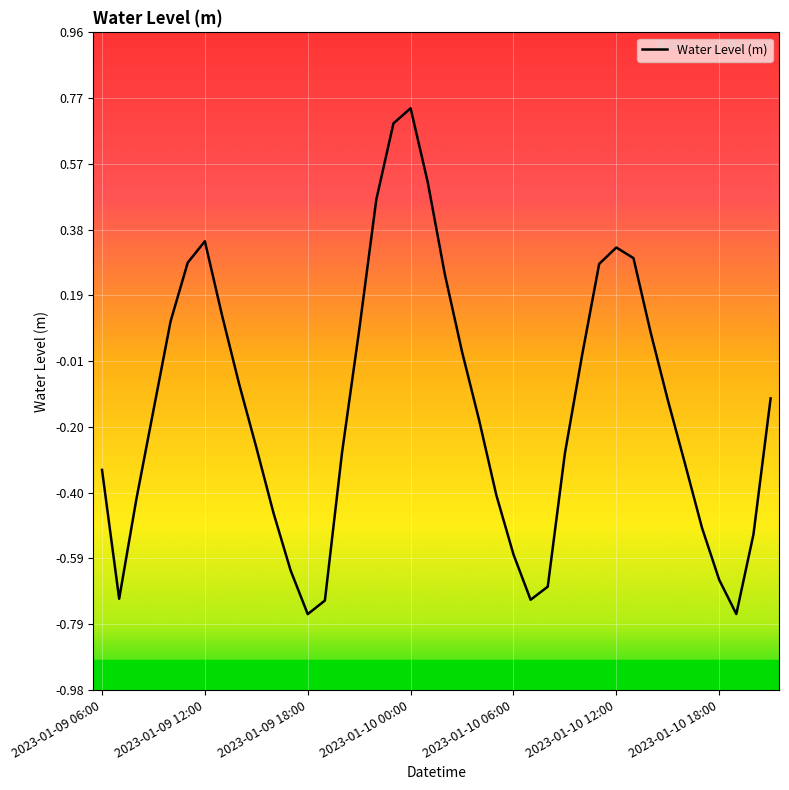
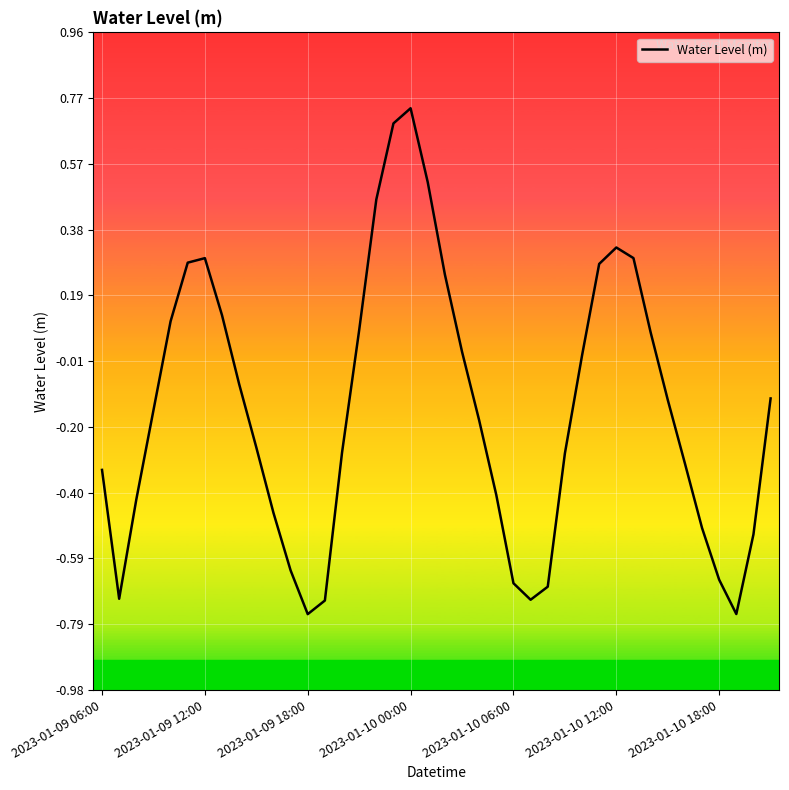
2023-01-09 12:00: 0.35 -> 0.30
2023-01-10 06:00: -0.58 -> -0.67
